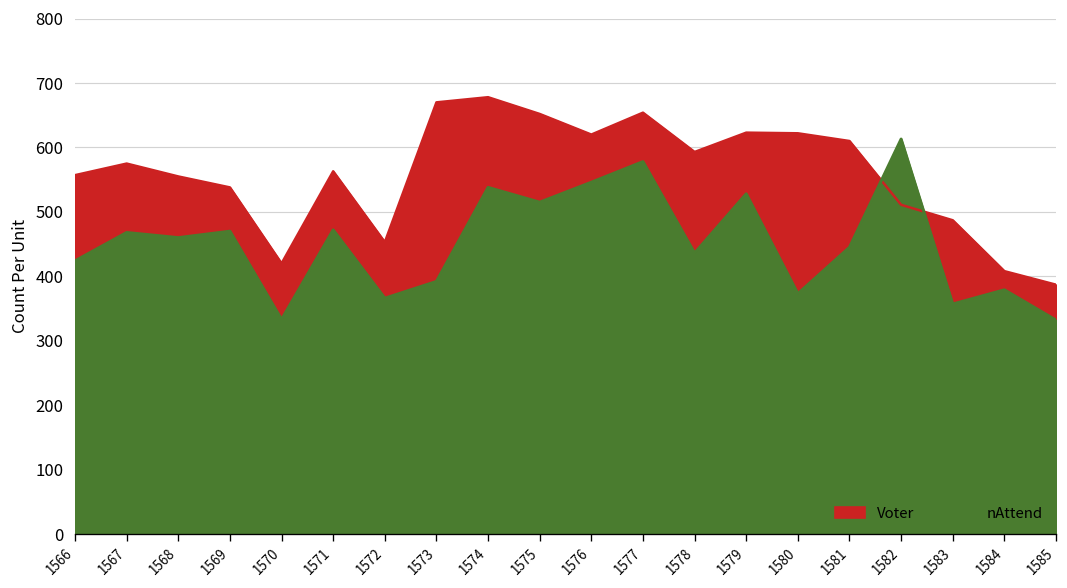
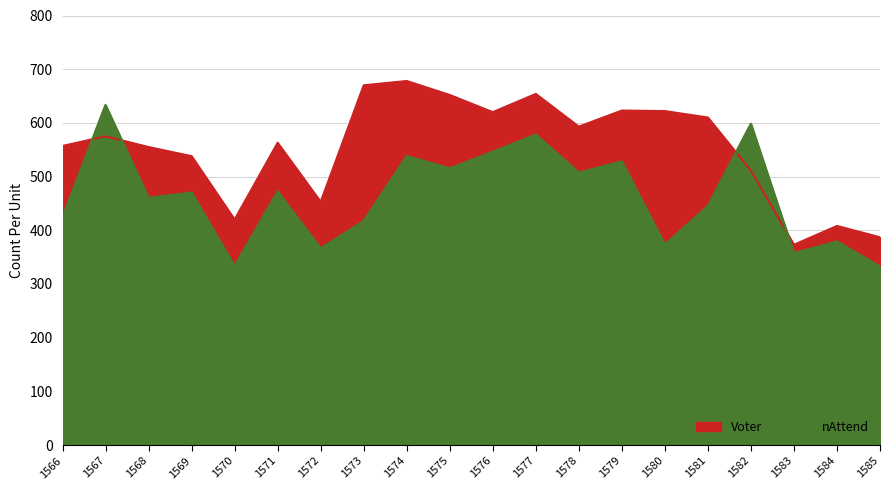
nAttend, 1567: 470 -> 630
nAttend, 1573: 390 -> 420
nAttend, 1578: 440 -> 510
nAttend, 1582: 610 -> 600
Voter, 1583: 490 -> 370
